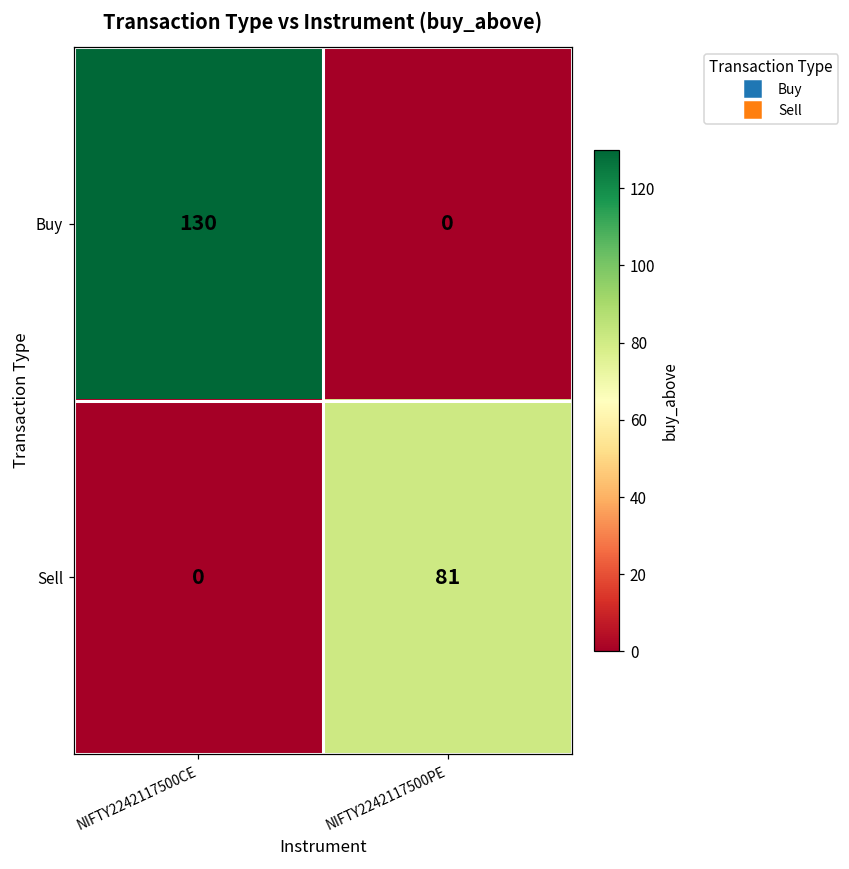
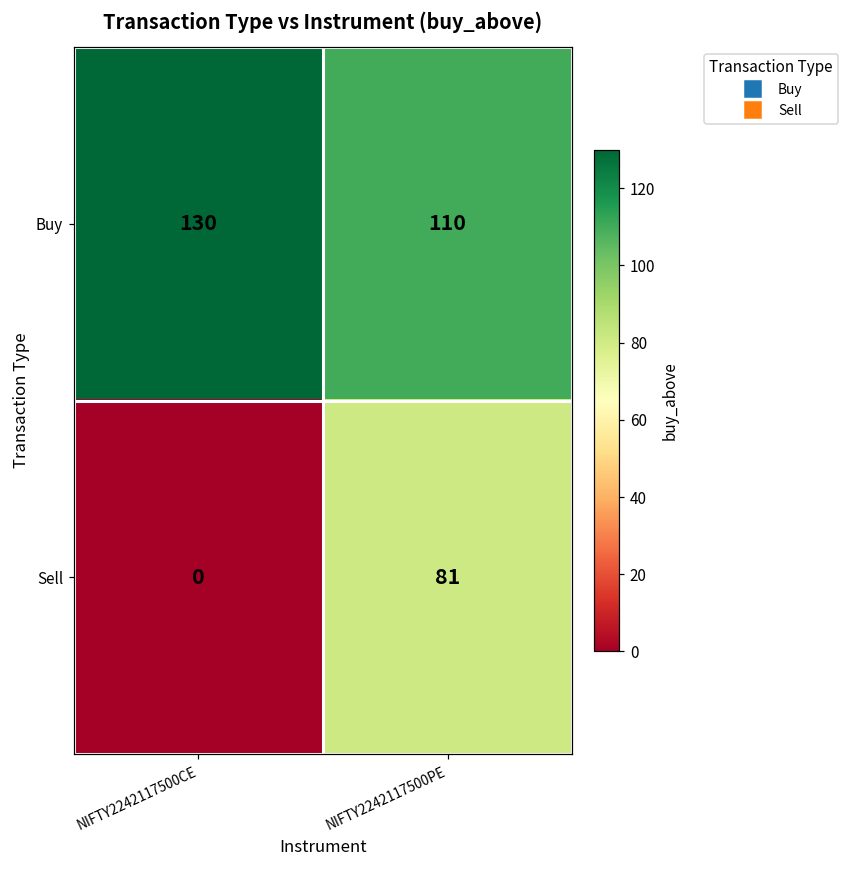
Buy, NIFTY2242117500PE: 0 -> 110
